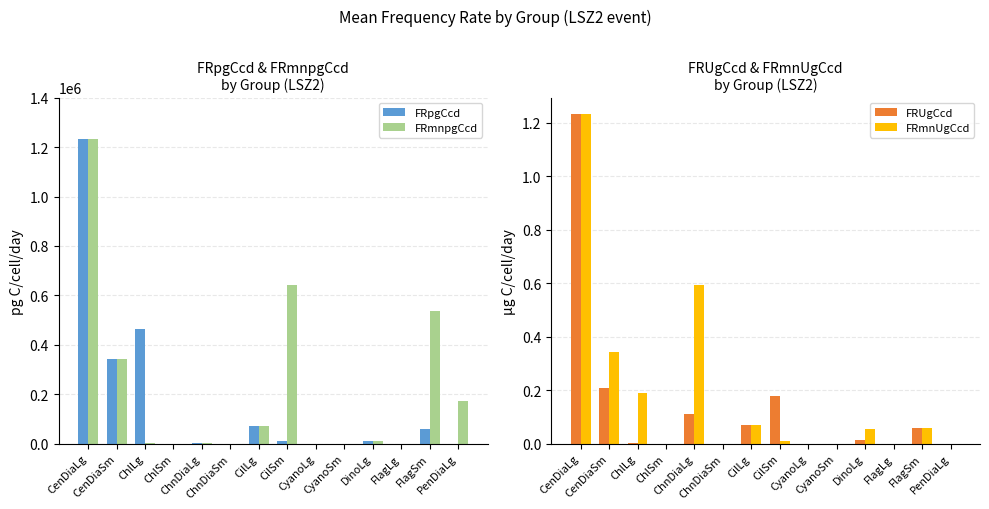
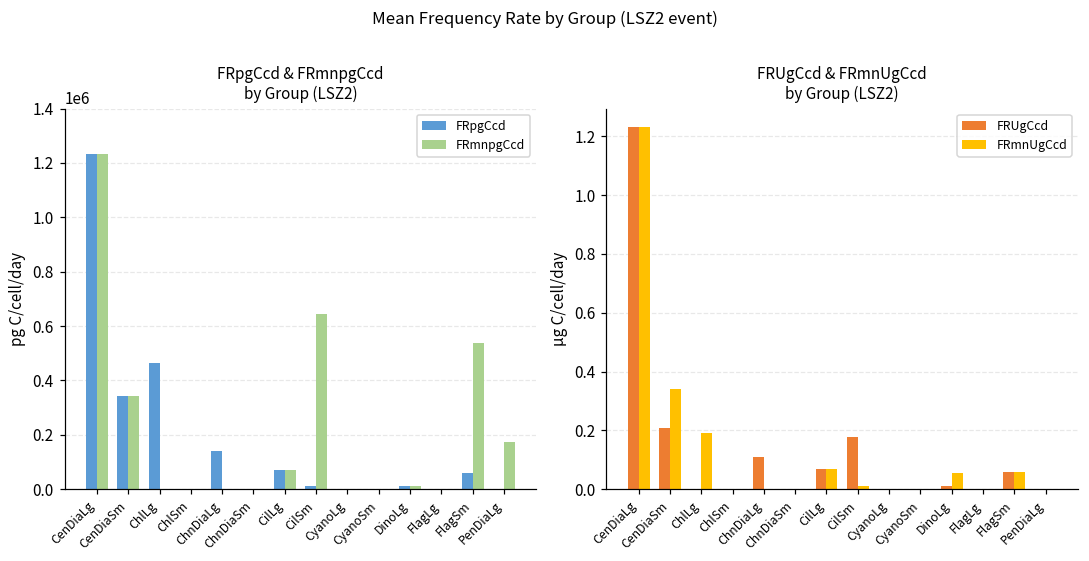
FRpgCcd & FRmnpgCcd by Group (LSZ2), FRpgCcd, ChnDiaLg: 0 -> 140000
FRUgCcd & FRmnUgCcd by Group (LSZ2), FRmnUgCcd, ChnDiaLg: 0.59 -> 0.00
